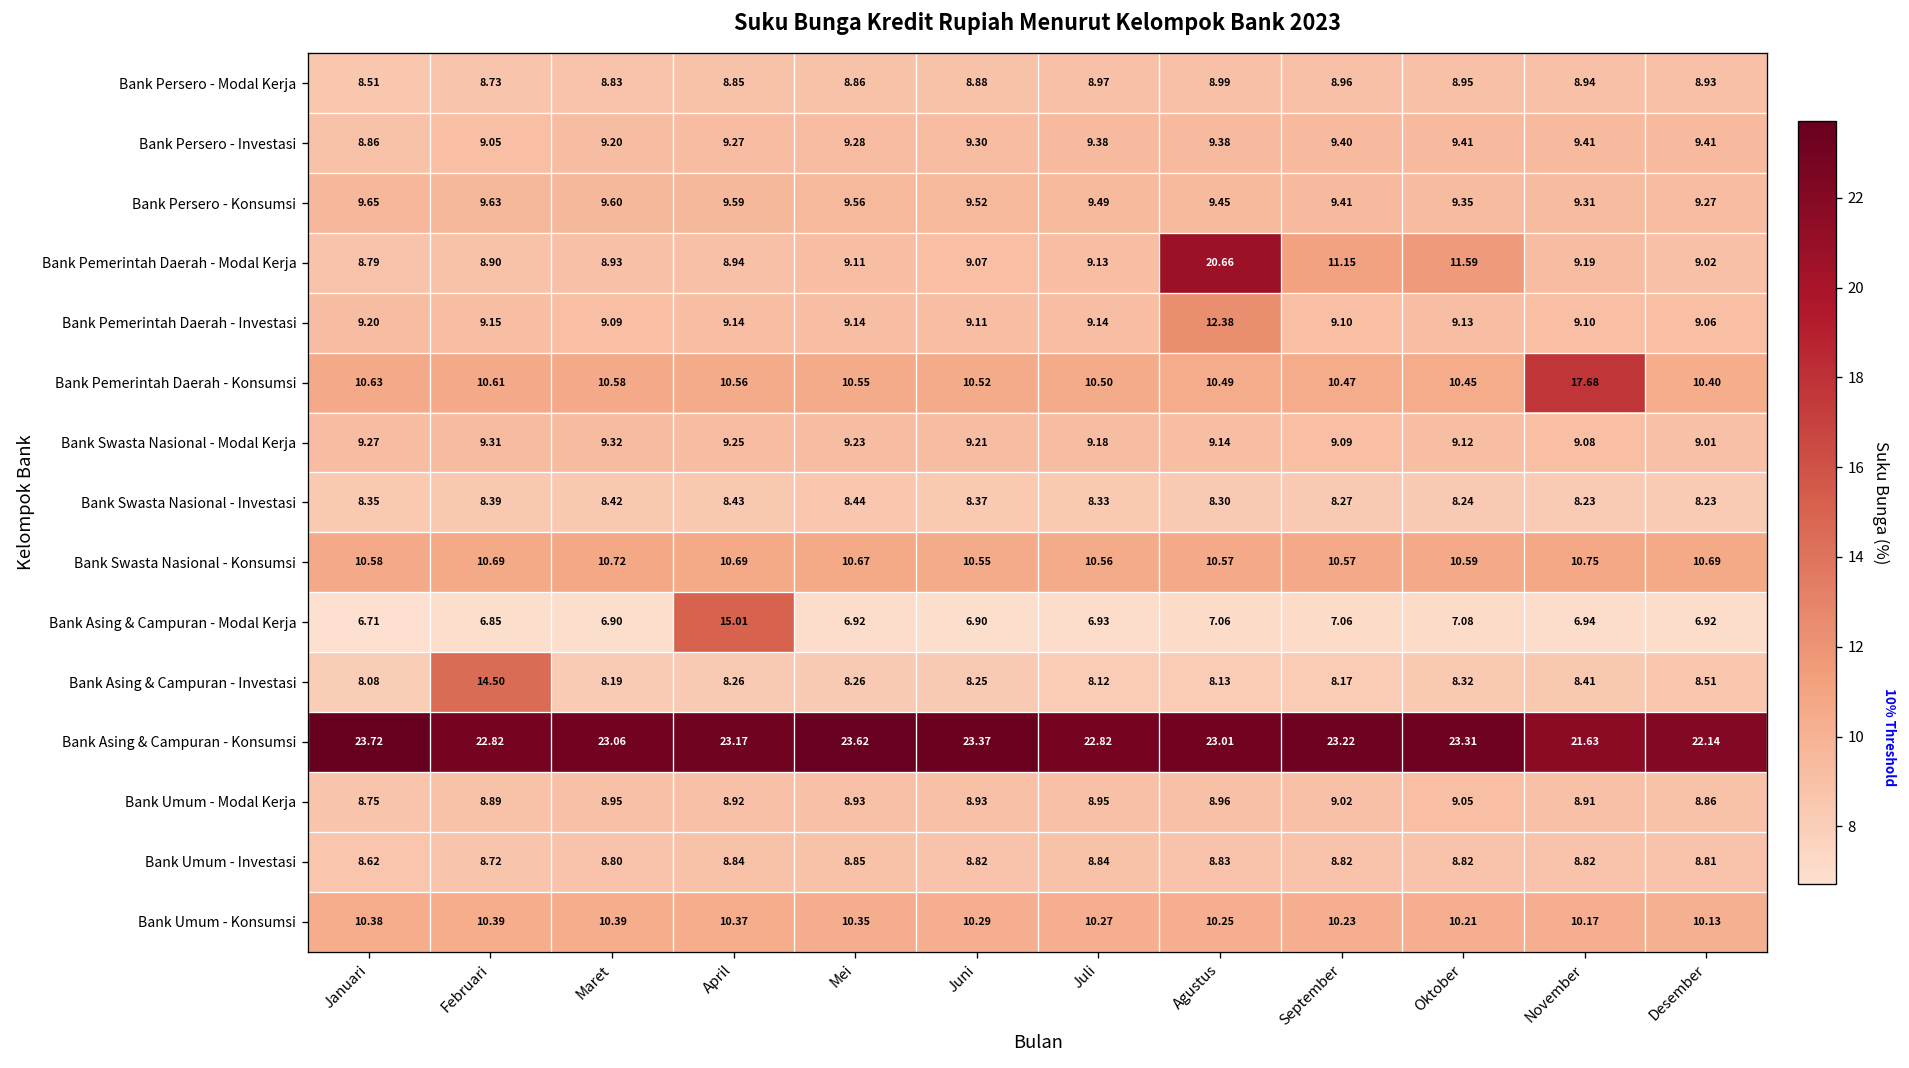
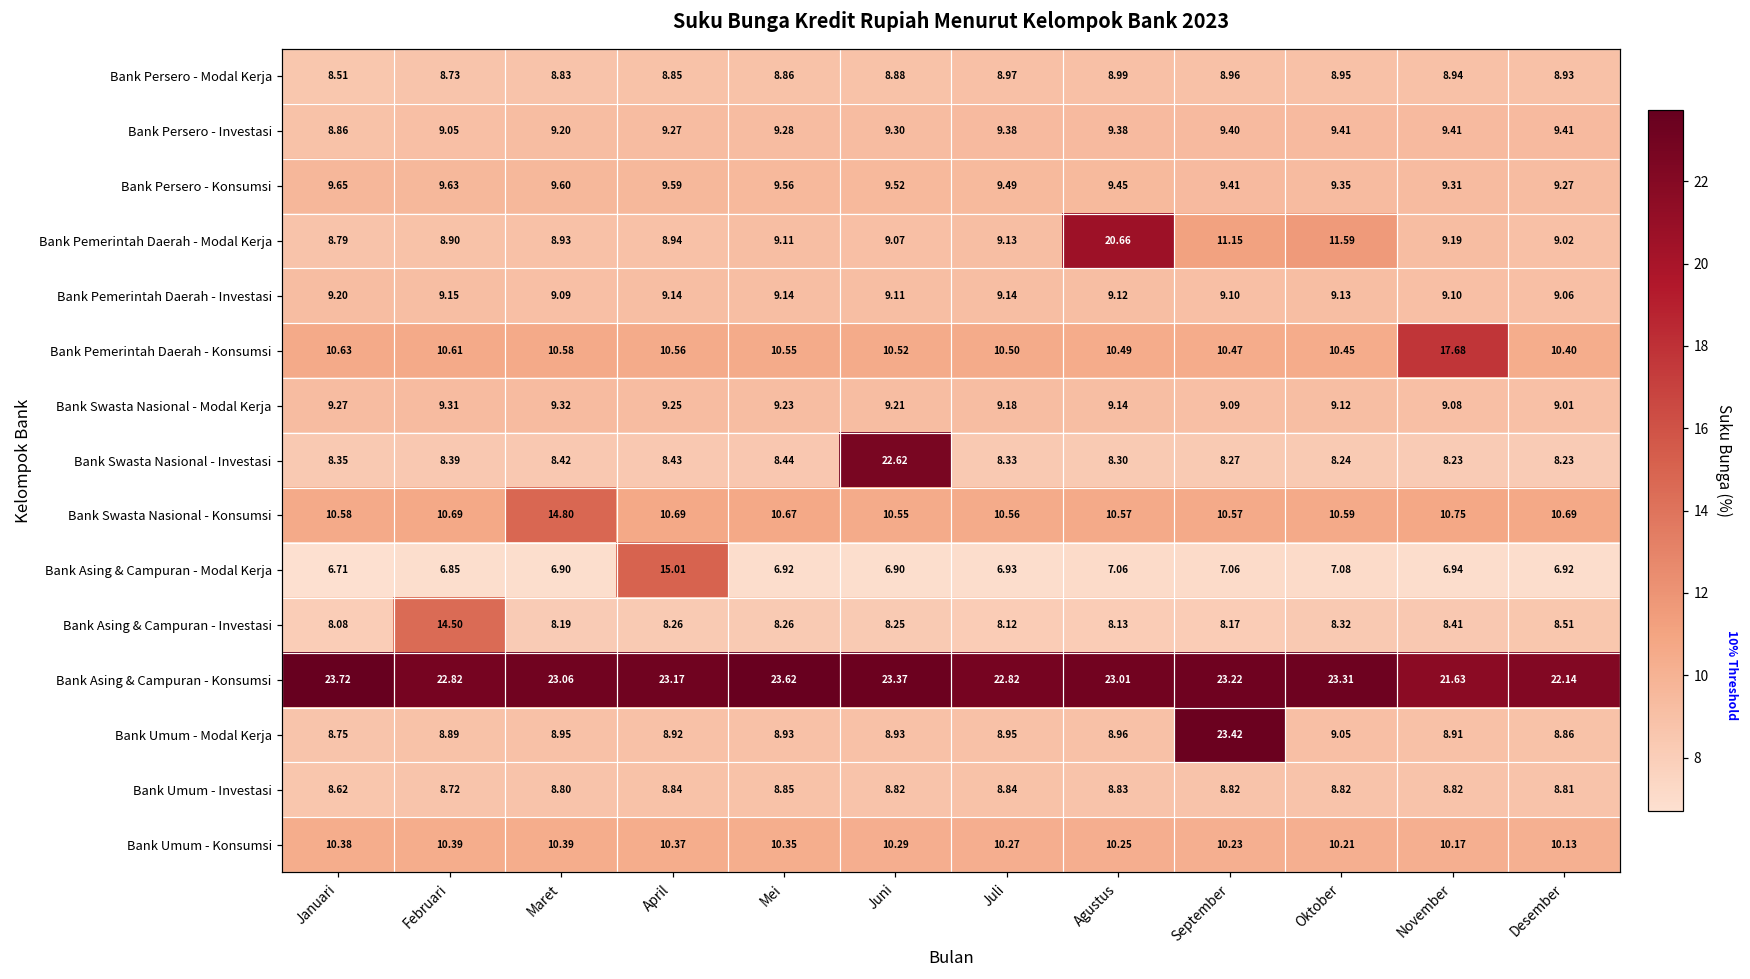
Bank Pemerintah Daerah - Investasi, Agustus: 12.38 -> 9.12
Bank Swasta Nasional - Investasi, Juni: 8.37 -> 22.62
Bank Swasta Nasional - Konsumsi, Maret: 10.72 -> 14.80
Bank Umum - Modal Kerja, September: 9.02 -> 23.42
